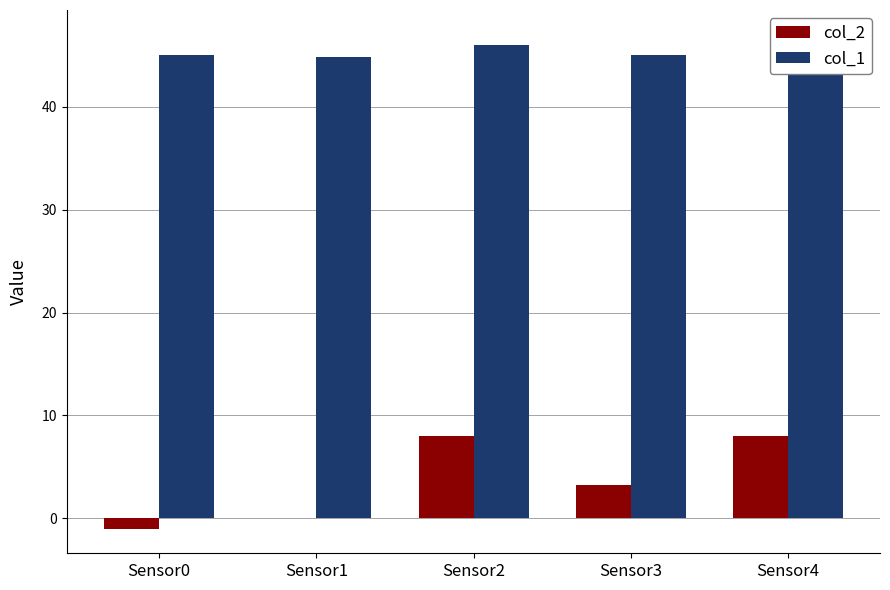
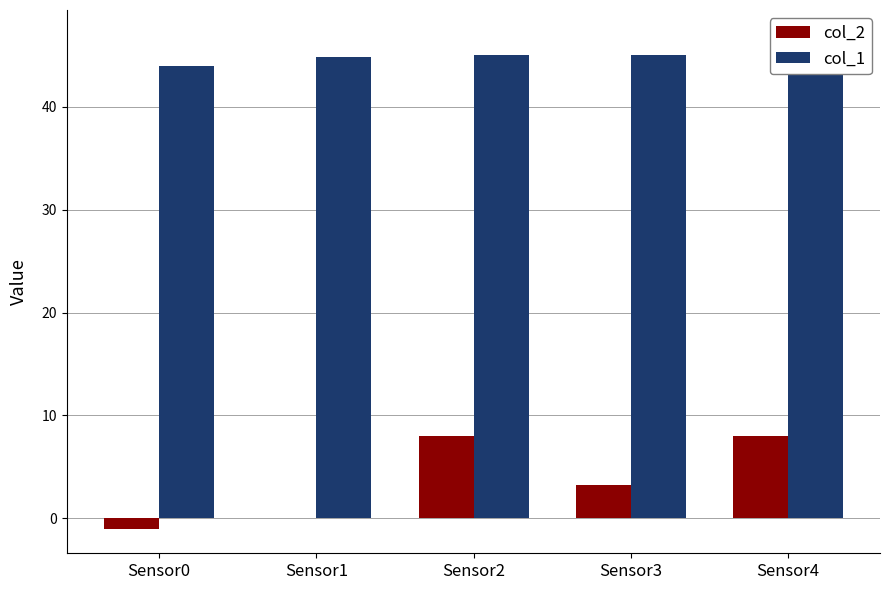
col_1, Sensor0: 45 -> 44
col_1, Sensor2: 46 -> 45
